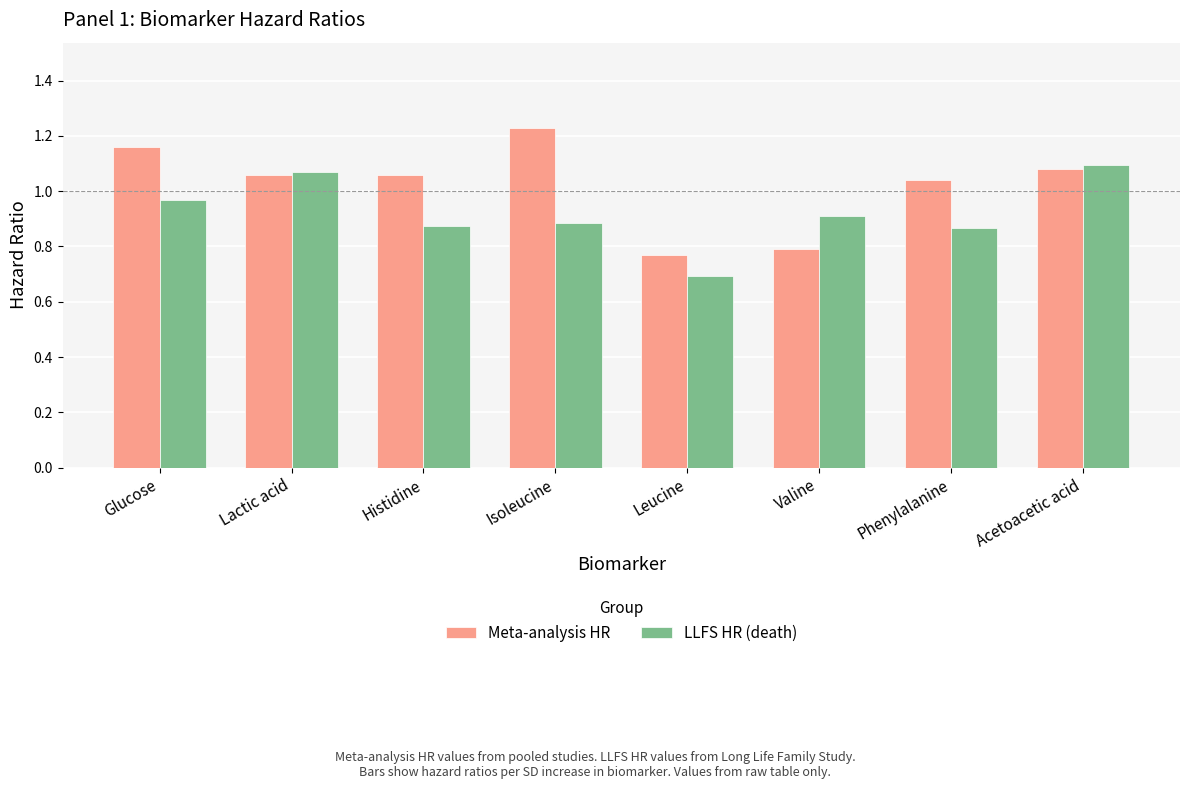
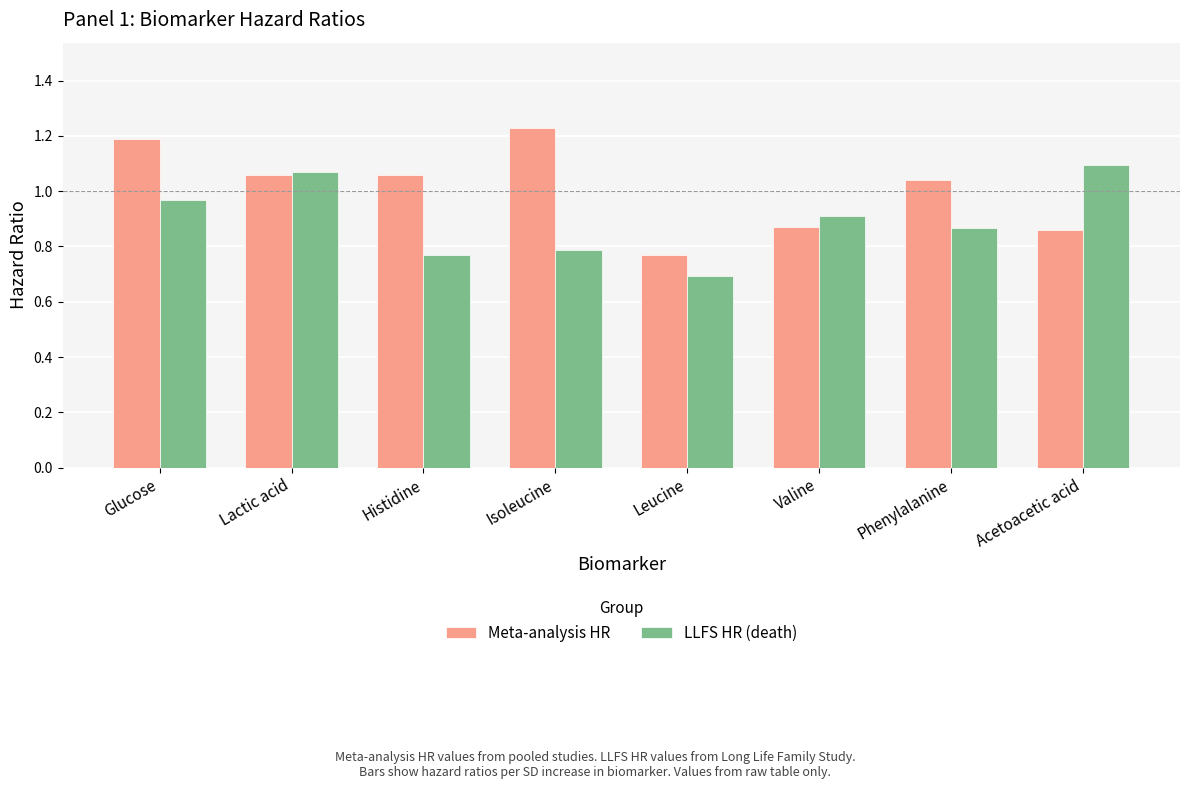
Meta-analysis HR, Glucose: 1.16 -> 1.19
LLFS HR (death), Histidine: 0.88 -> 0.77
LLFS HR (death), Isoleucine: 0.88 -> 0.79
Meta-analysis HR, Valine: 0.79 -> 0.87
Meta-analysis HR, Acetoacetic acid: 1.08 -> 0.86
